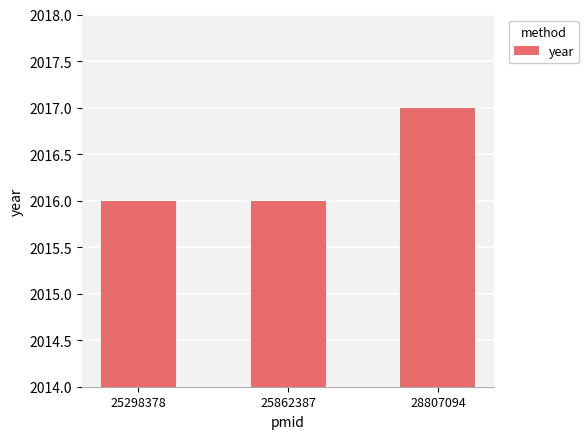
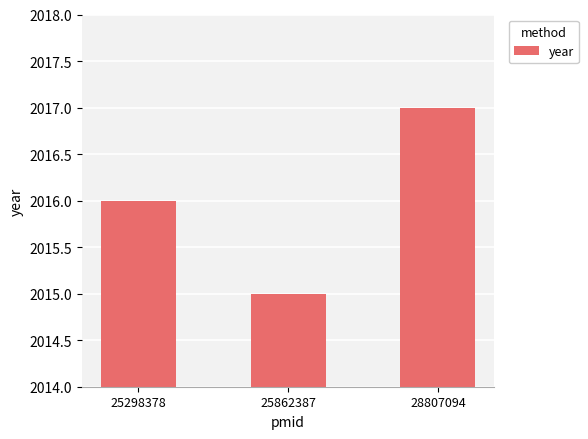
25862387: 2016 -> 2015
